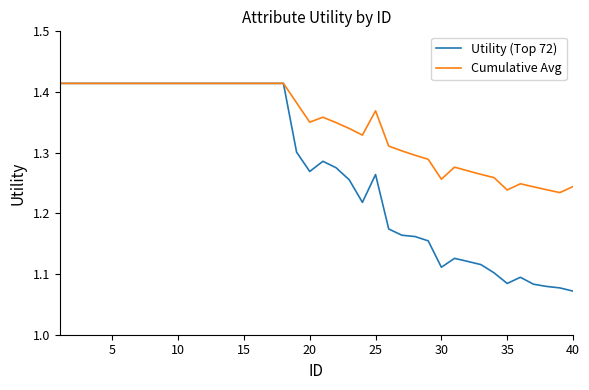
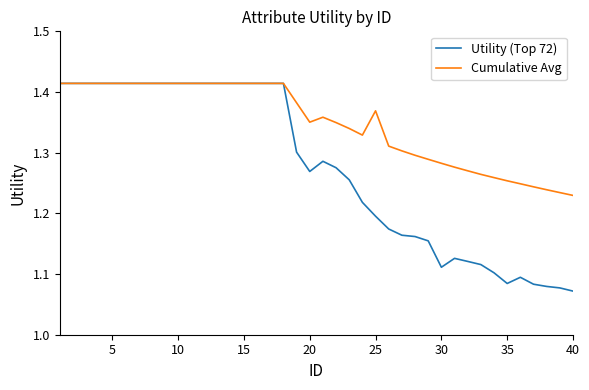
Utility (Top 72), 25: 1.26 -> 1.20
Cumulative Avg, 30: 1.26 -> 1.28
Cumulative Avg, 35: 1.24 -> 1.25
Cumulative Avg, 40: 1.24 -> 1.23
